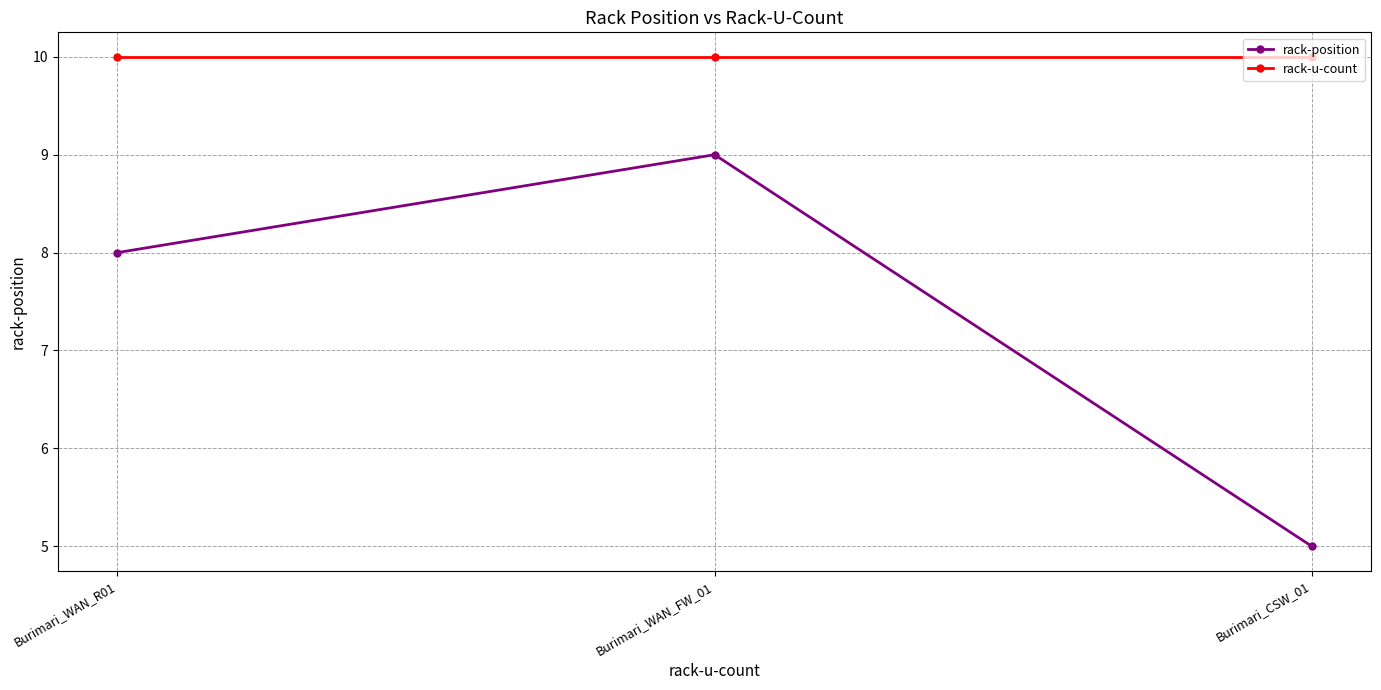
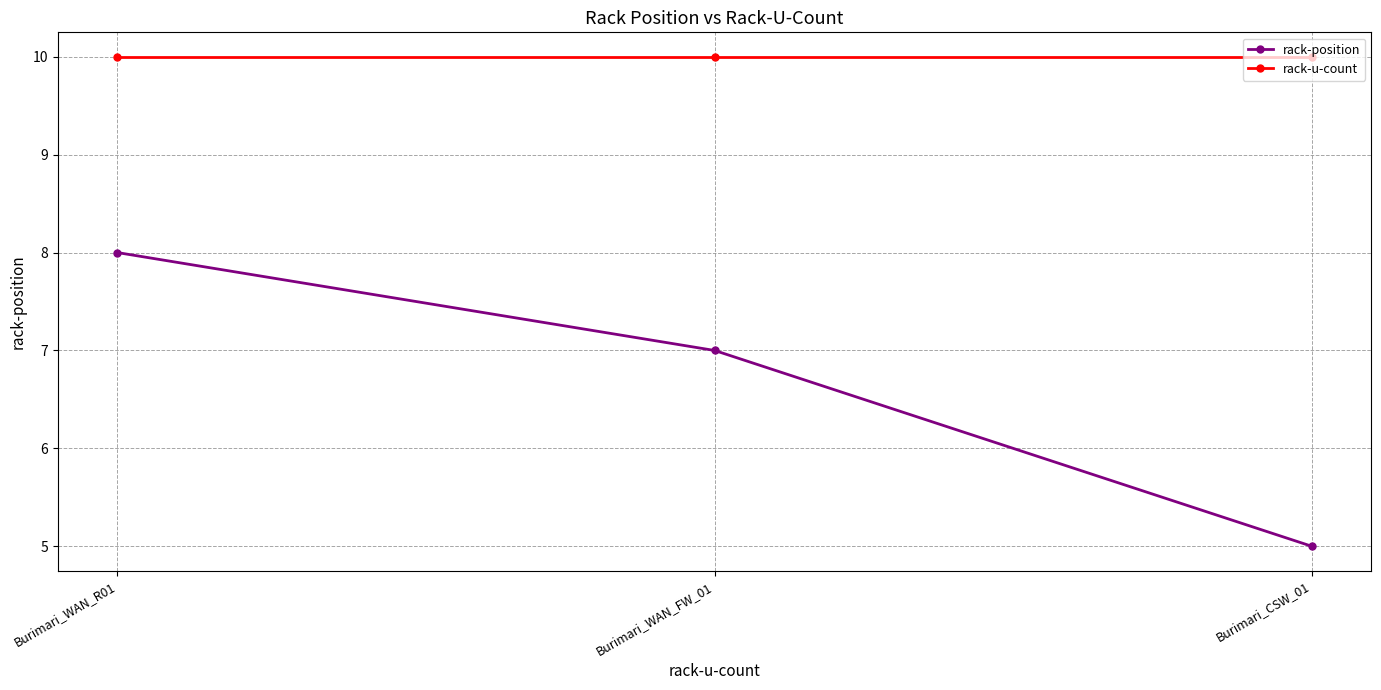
rack-position, Burimari_WAN_FW_01: 9 -> 7
